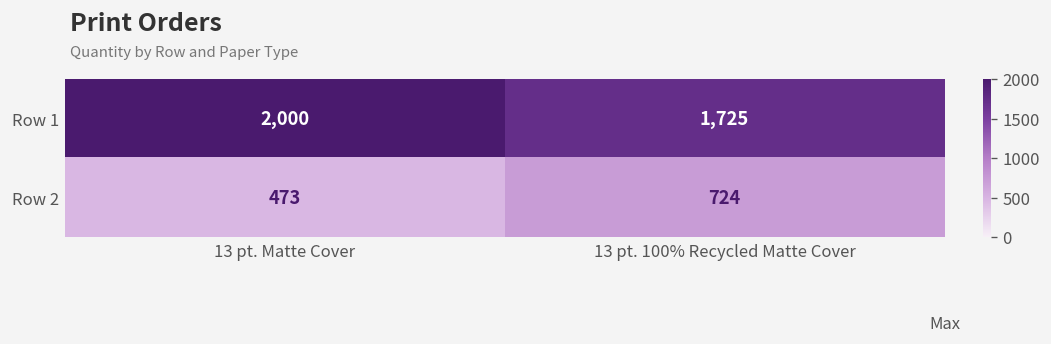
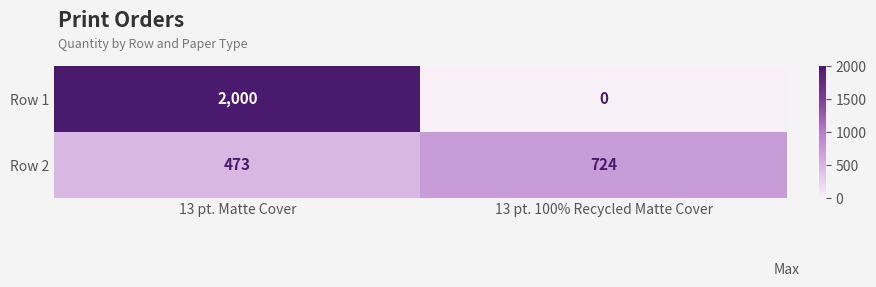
Row 1, 13 pt. 100% Recycled Matte Cover: 1,725 -> 0
